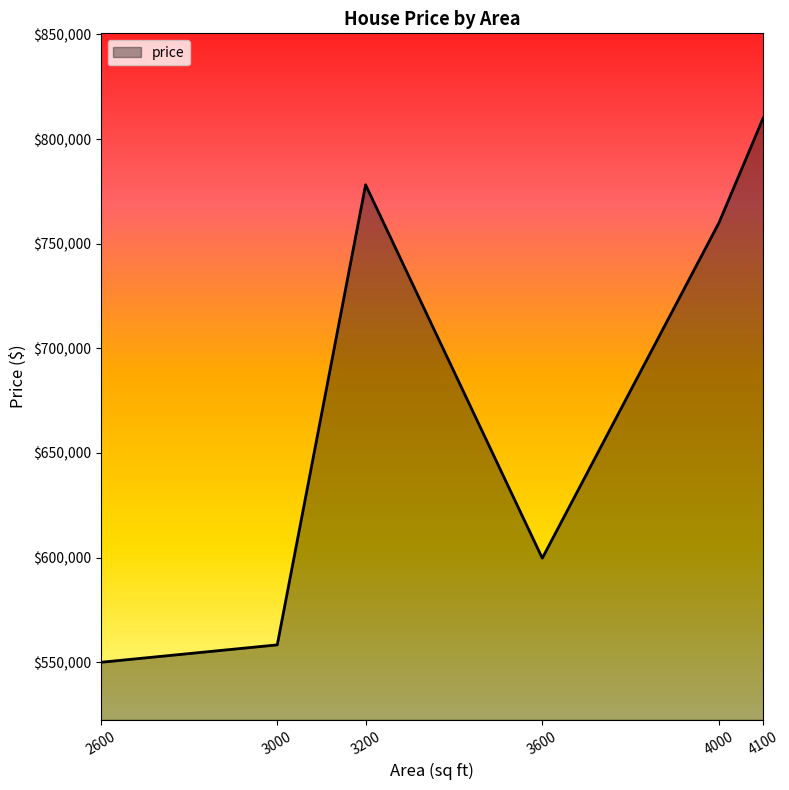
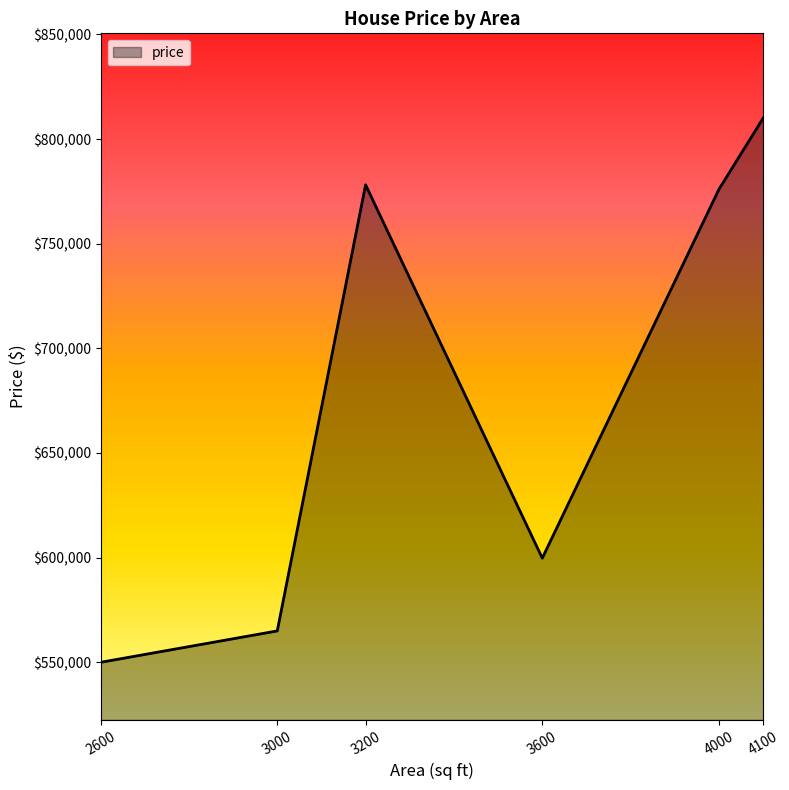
3000: $558,000 -> $565,000
4000: $760,000 -> $776,000
